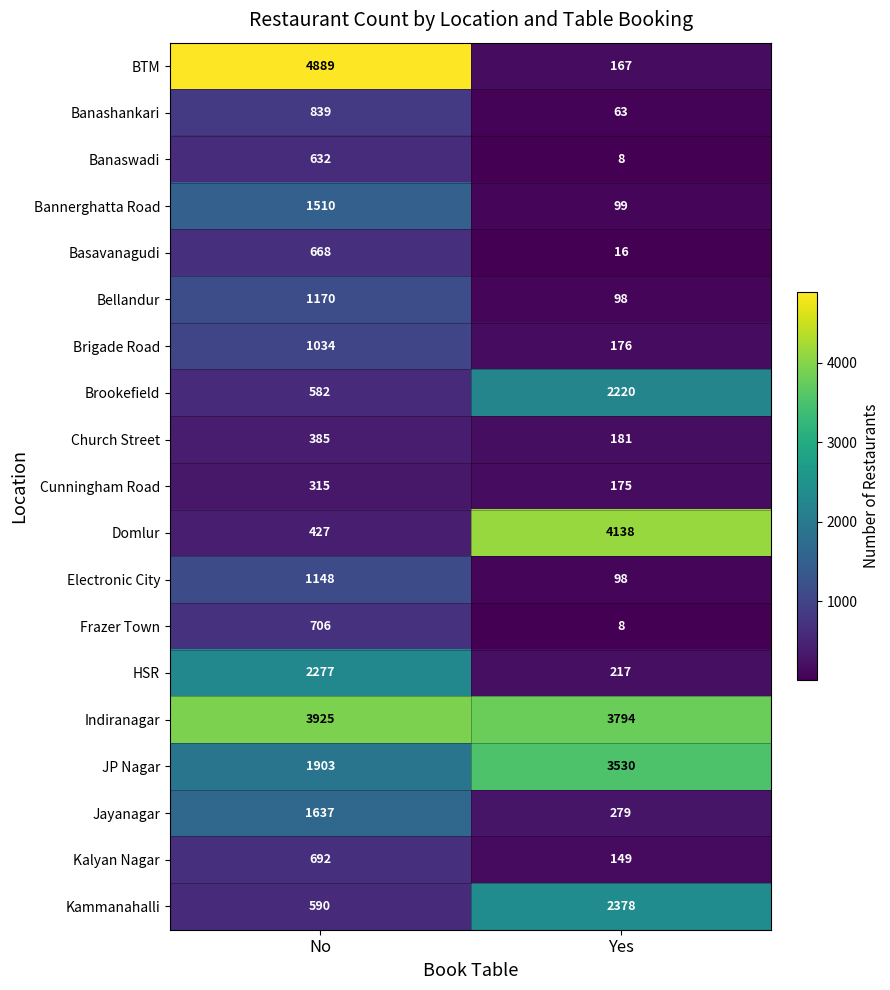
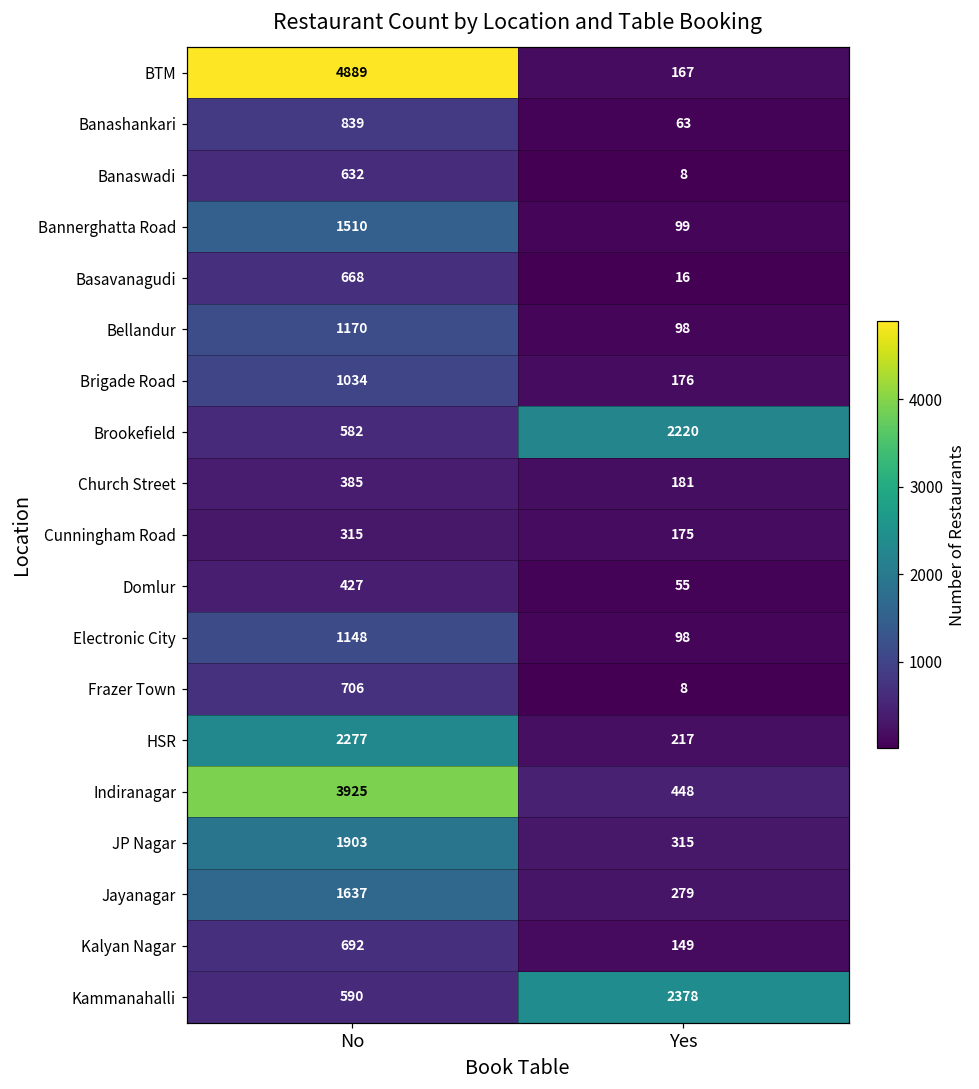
Domlur, Yes: 4138 -> 55
Indiranagar, Yes: 3794 -> 448
JP Nagar, Yes: 3530 -> 315
